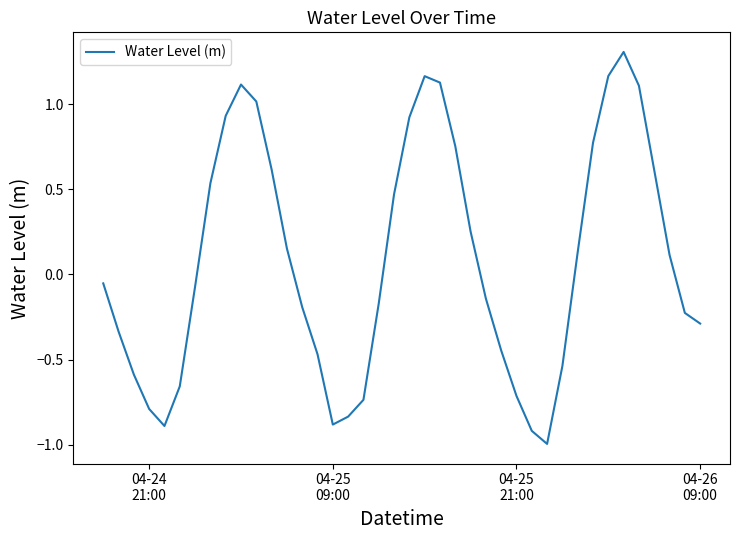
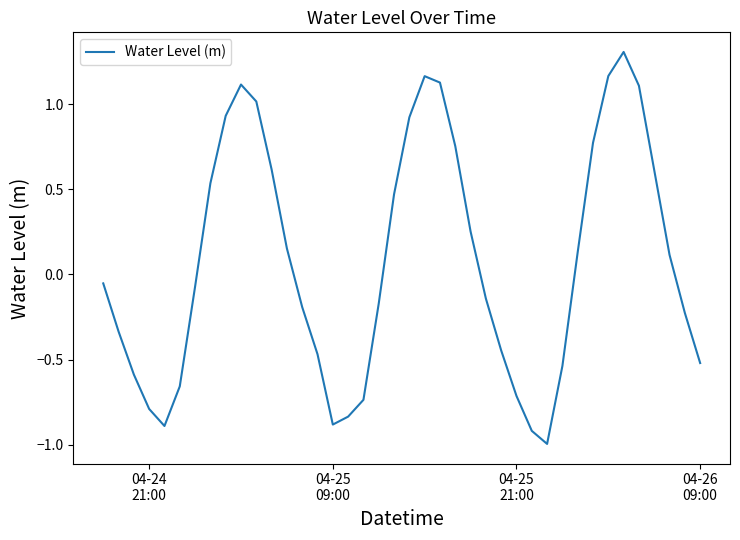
04-26 09:00: -0.29 -> -0.52
